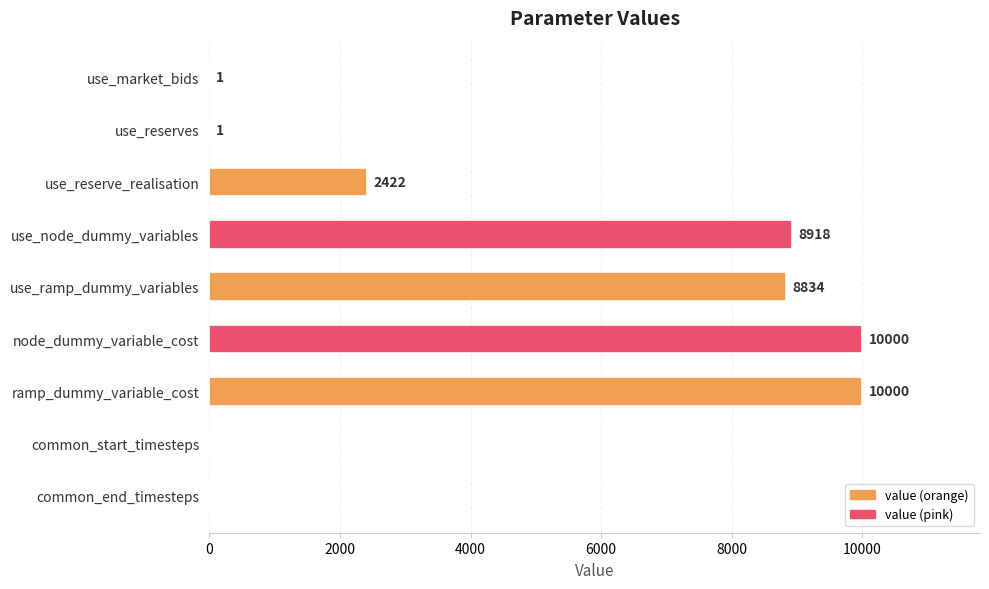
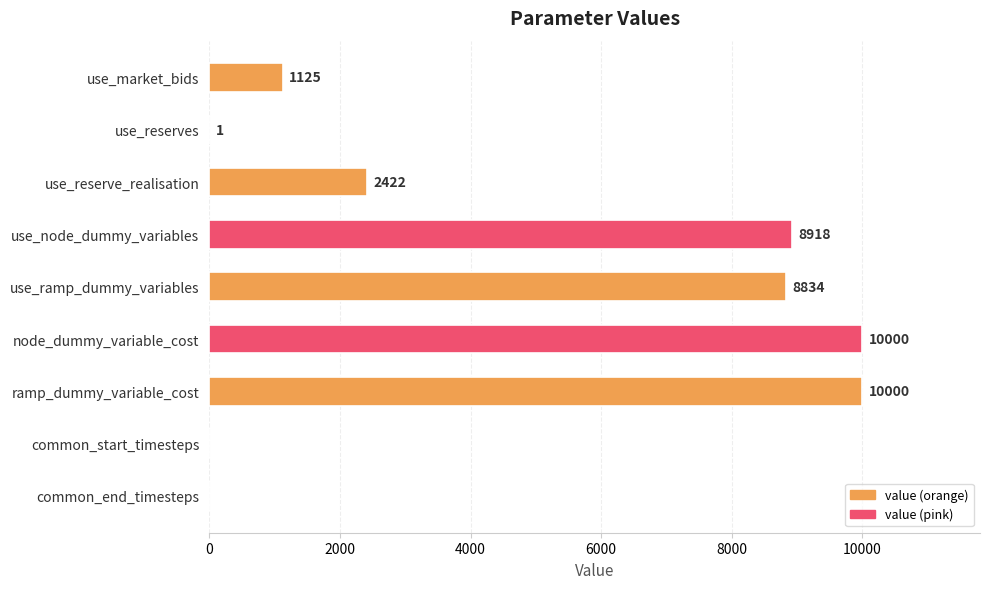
use_market_bids: 1 -> 1125
